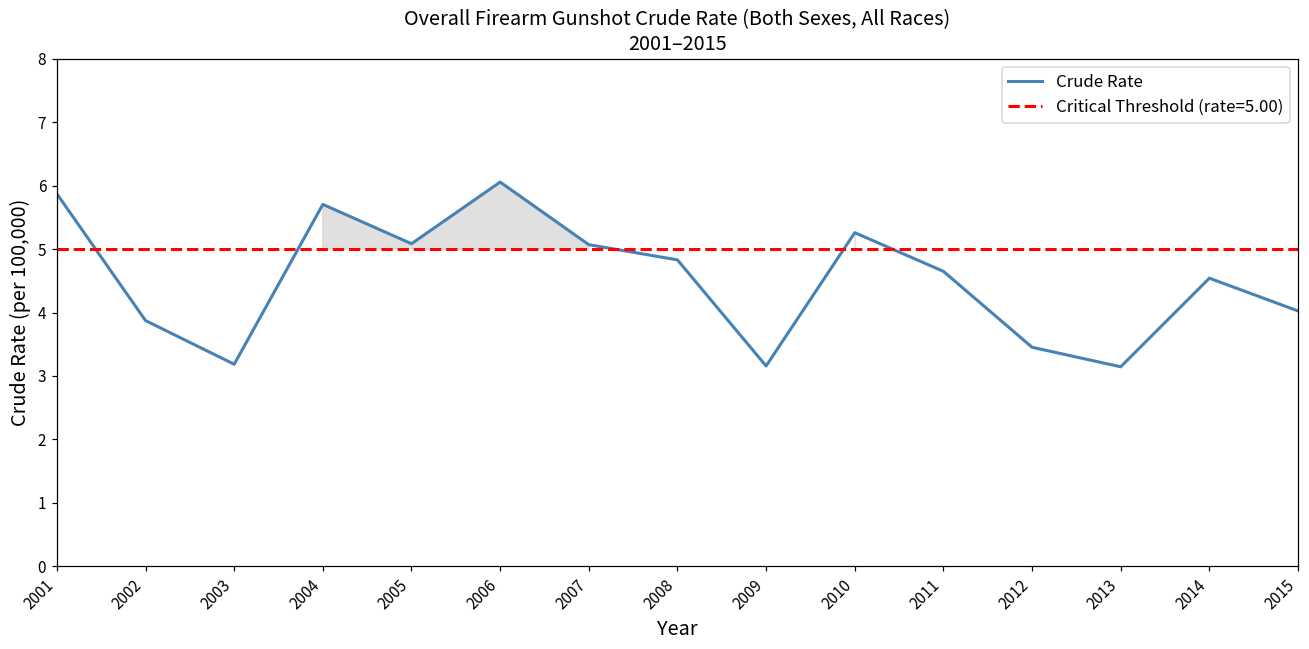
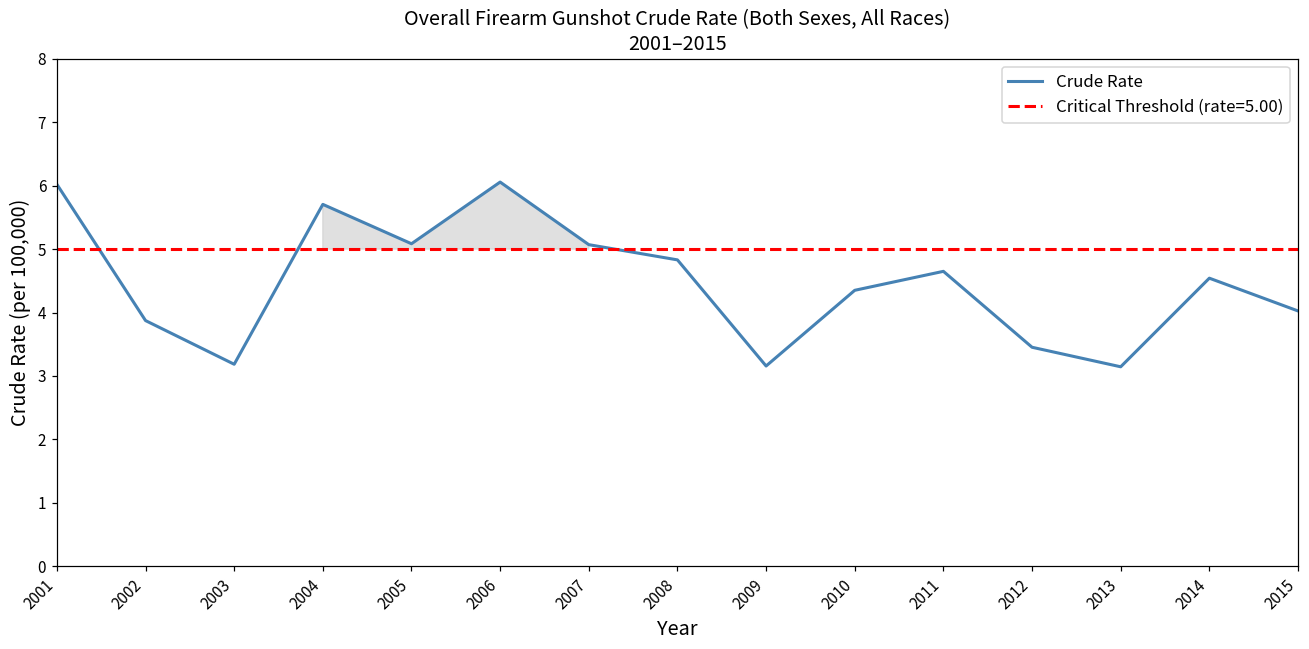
2001: 5.9 -> 6.0
2010: 5.3 -> 4.4
